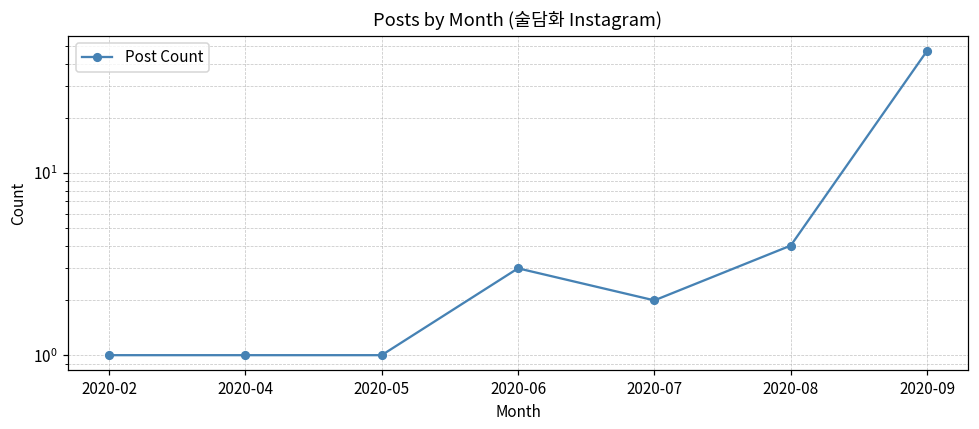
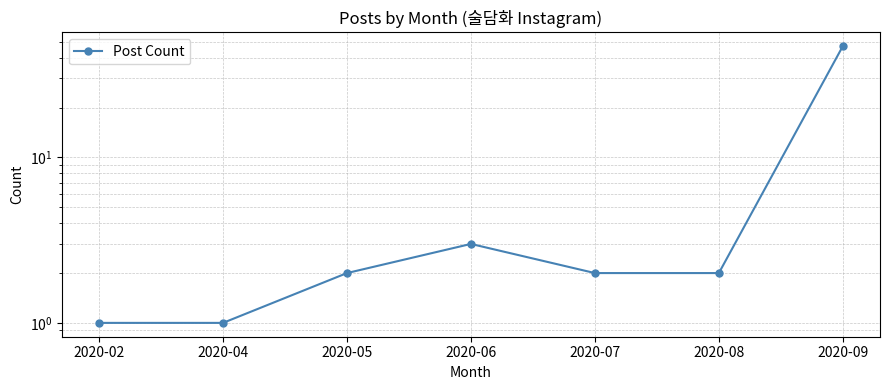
2020-05: 1 -> 2
2020-08: 4 -> 2
